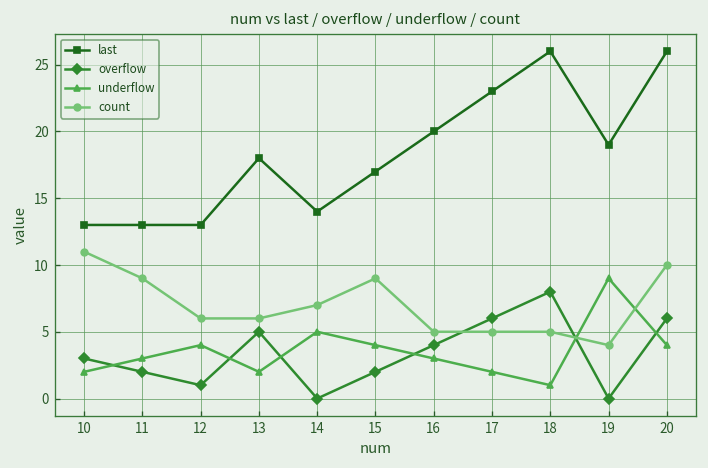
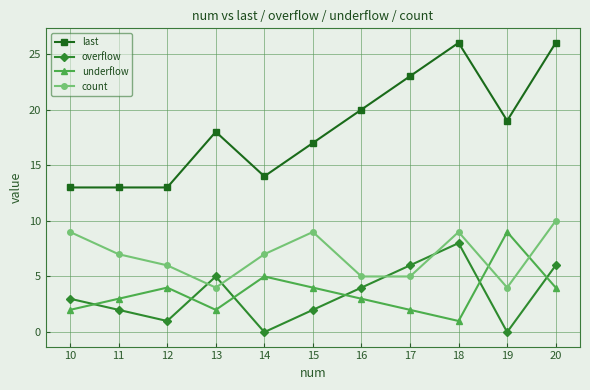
count, 10: 11 -> 9
count, 11: 9 -> 7
count, 13: 6 -> 4
count, 18: 5 -> 9
